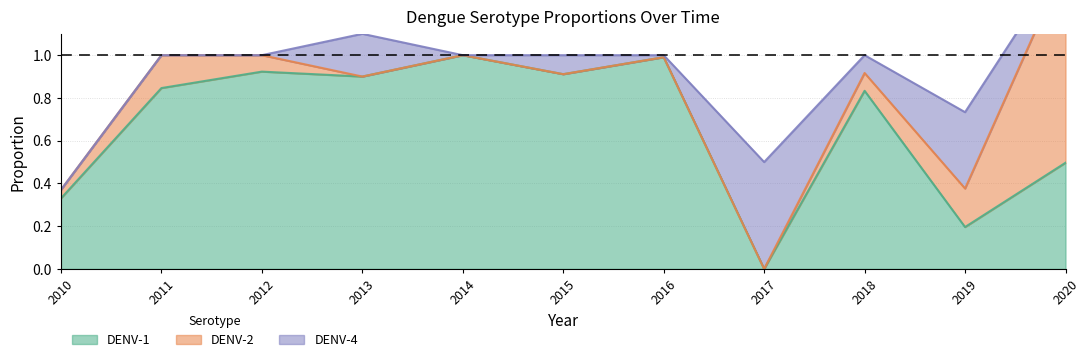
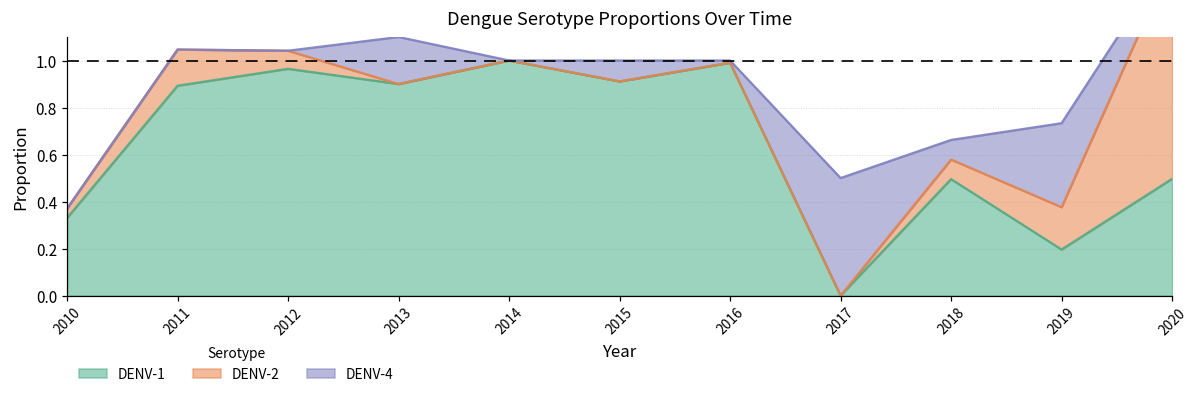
DENV-1, 2011: 0.85 -> 0.89
DENV-1, 2012: 0.92 -> 0.96
DENV-1, 2018: 0.83 -> 0.50
